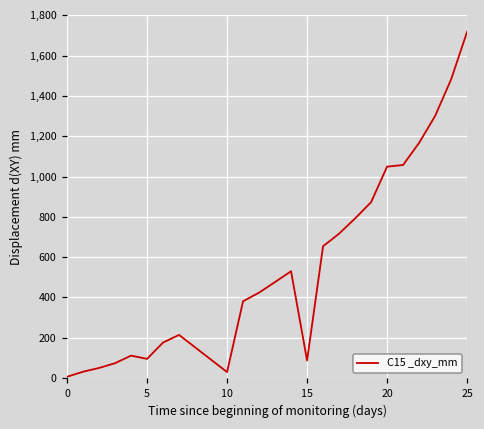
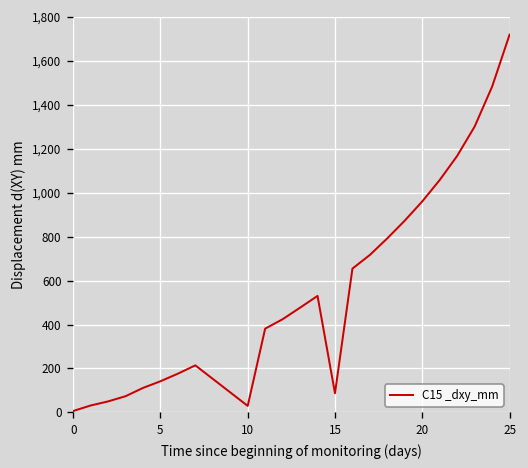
5: 100 -> 140
20: 1,050 -> 960
